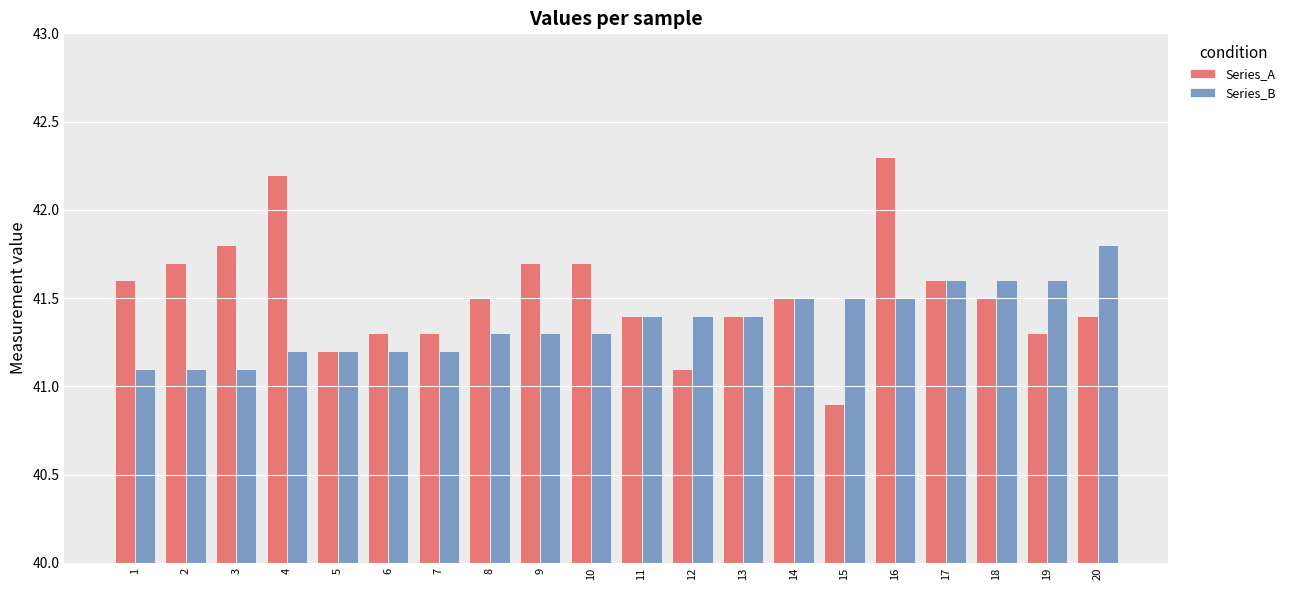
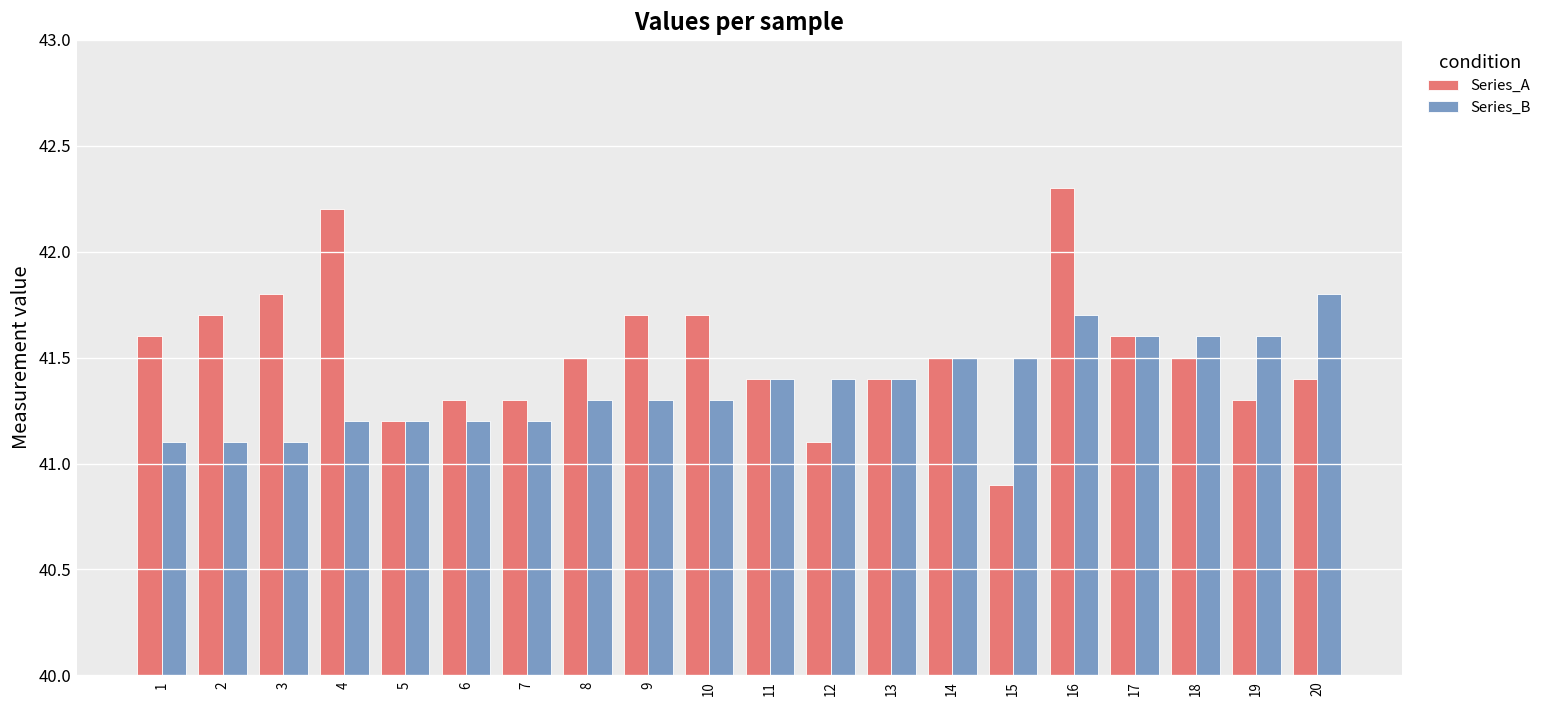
Series_B, 16: 41.5 -> 41.7
